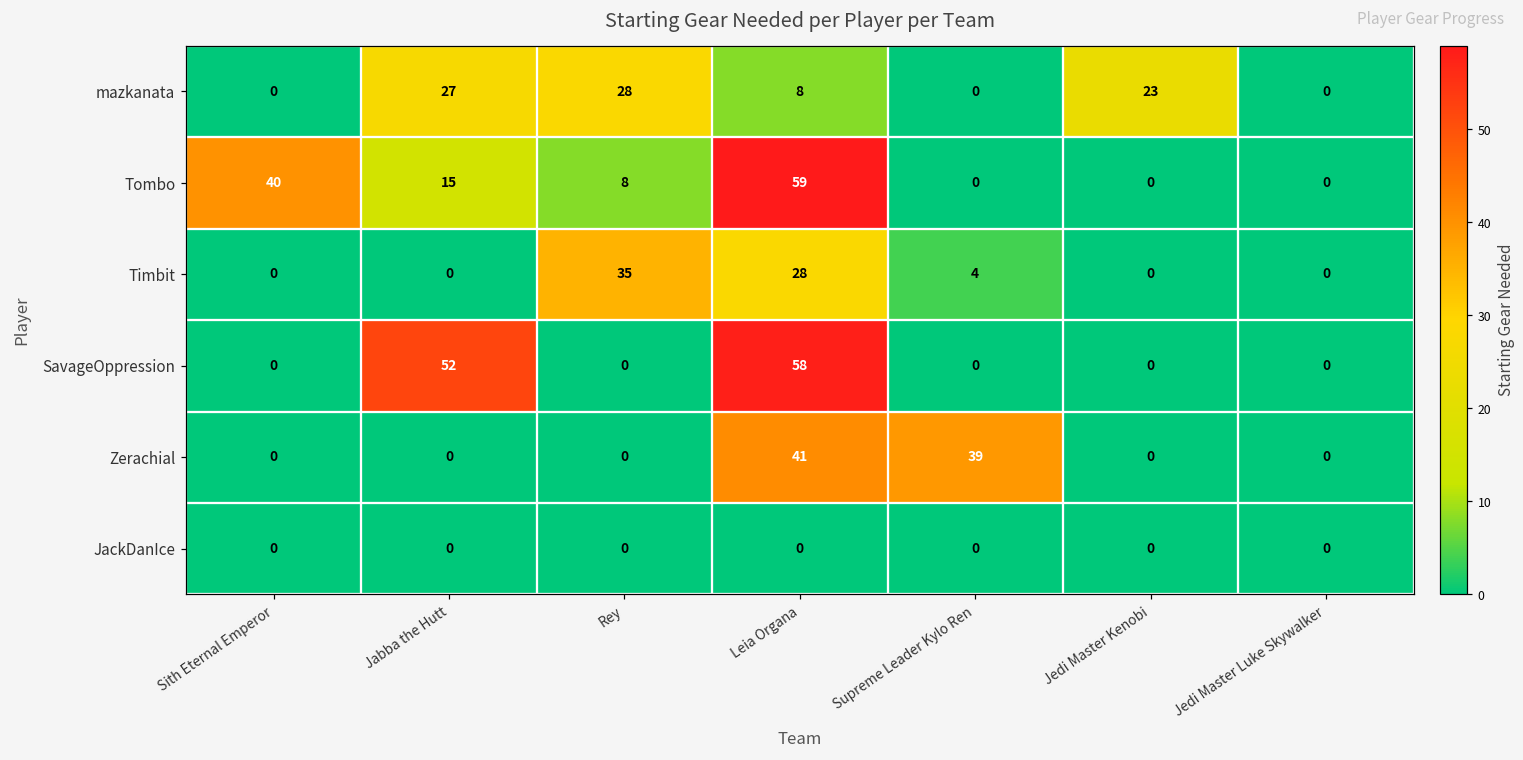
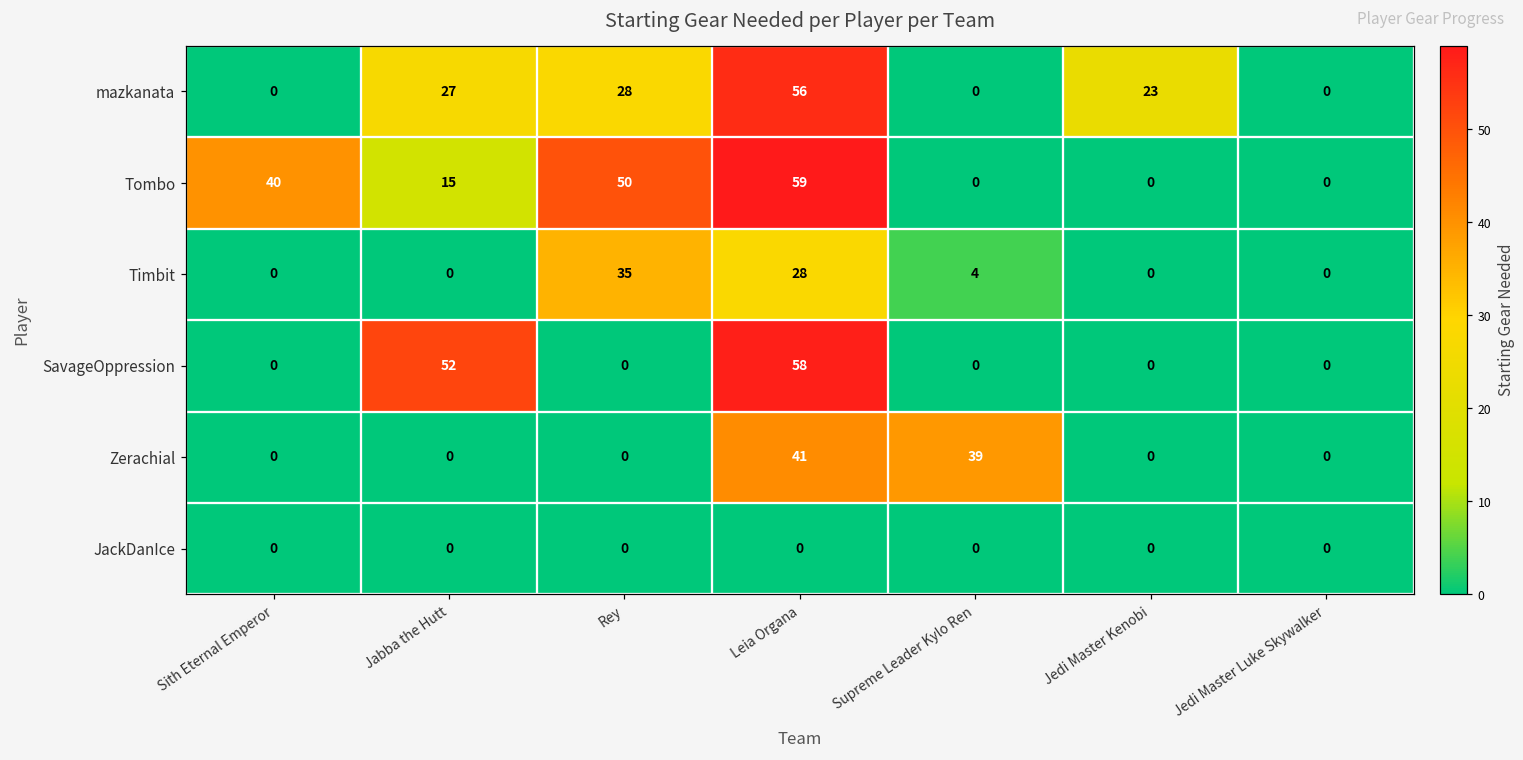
mazkanata, Leia Organa: 8 -> 56
Tombo, Rey: 8 -> 50
